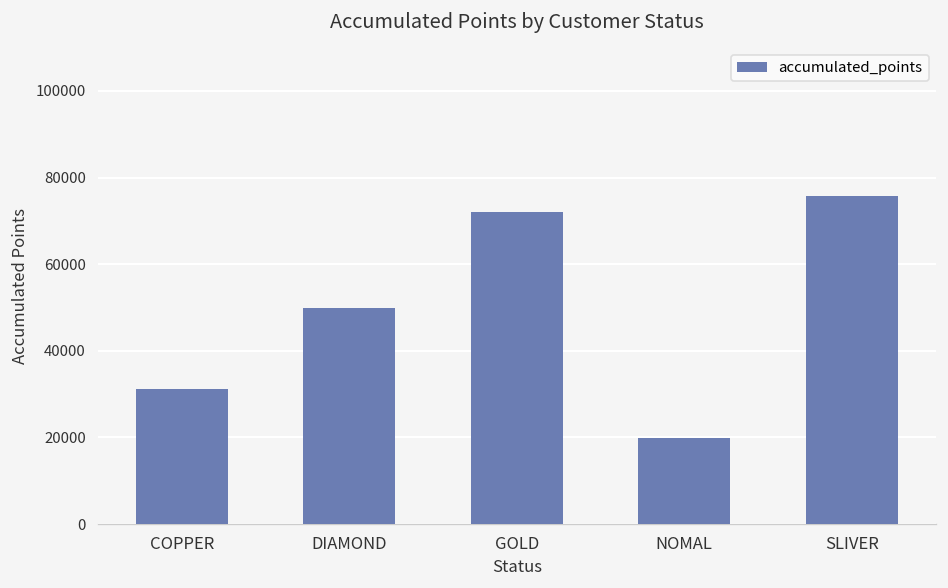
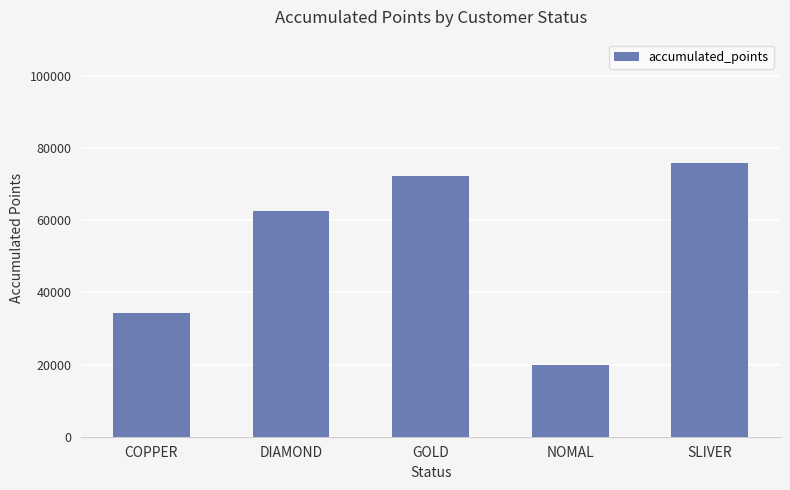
COPPER: 31000 -> 34000
DIAMOND: 50000 -> 62000
